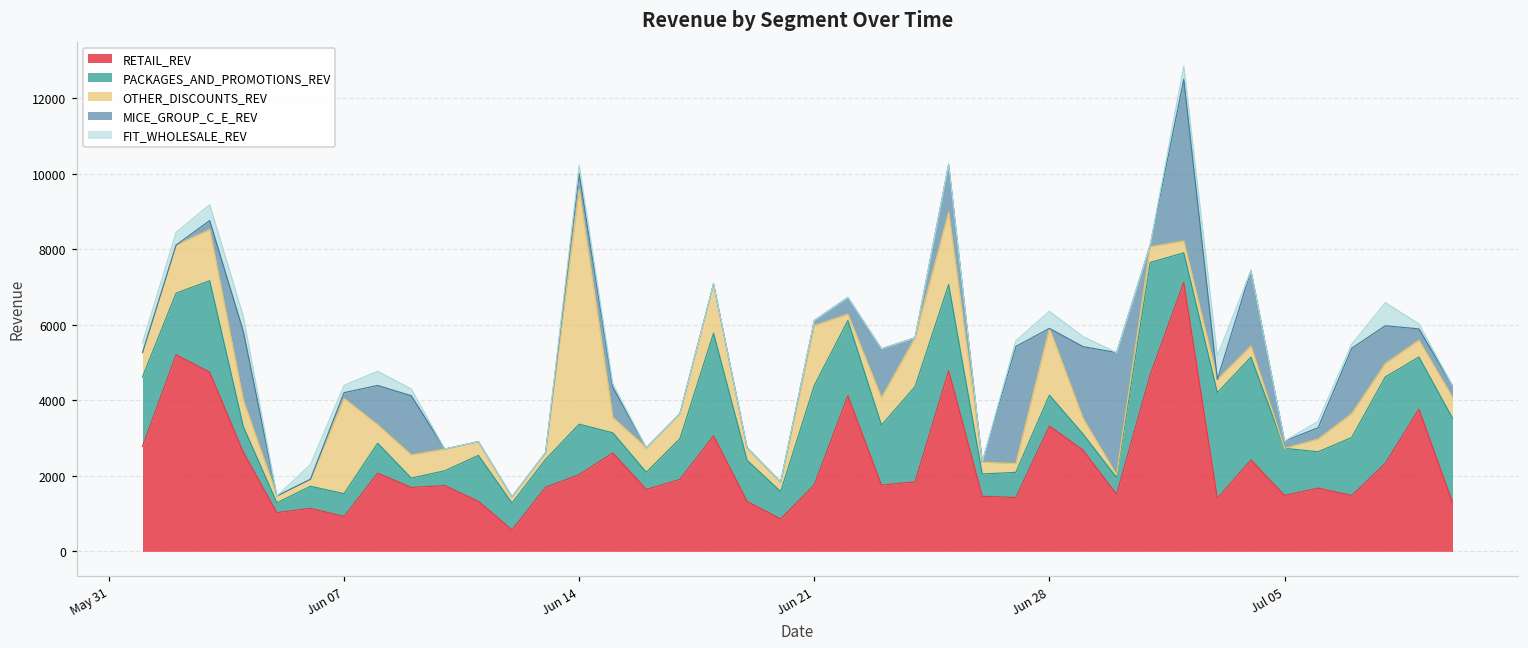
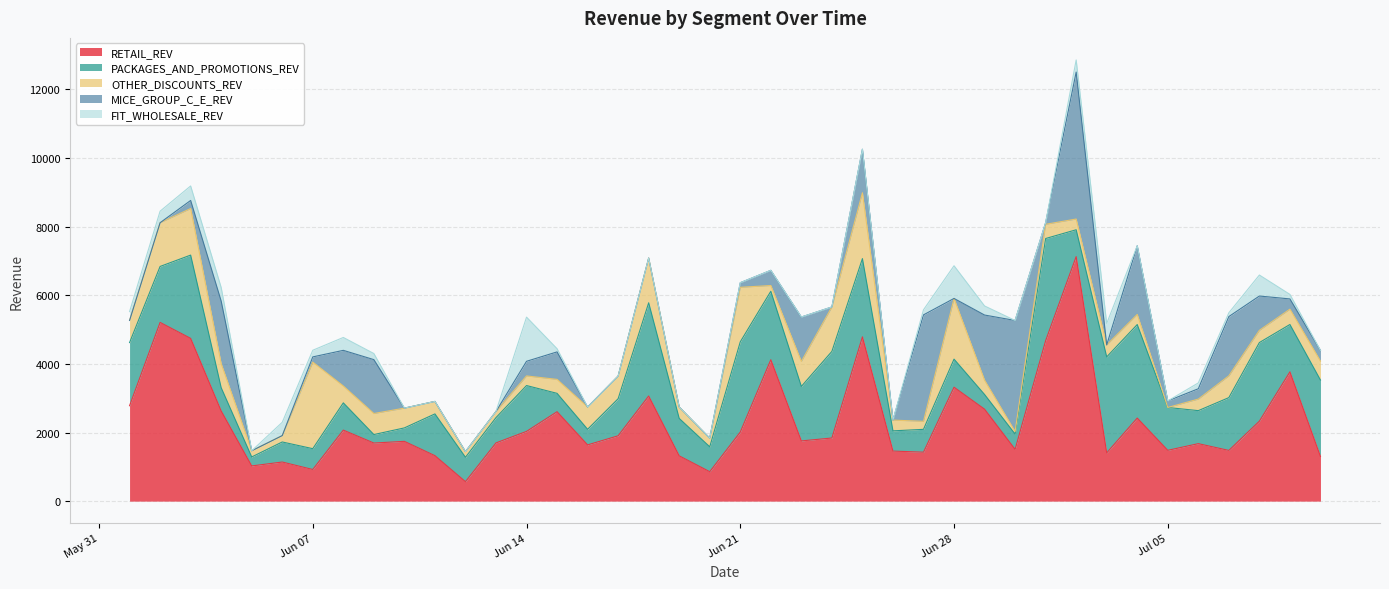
OTHER_DISCOUNTS_REV, Jun 14: 6200 -> 300
FIT_WHOLESALE_REV, Jun 14: 200 -> 1300
RETAIL_REV, Jun 21: 1800 -> 2000
FIT_WHOLESALE_REV, Jun 28: 500 -> 1000
